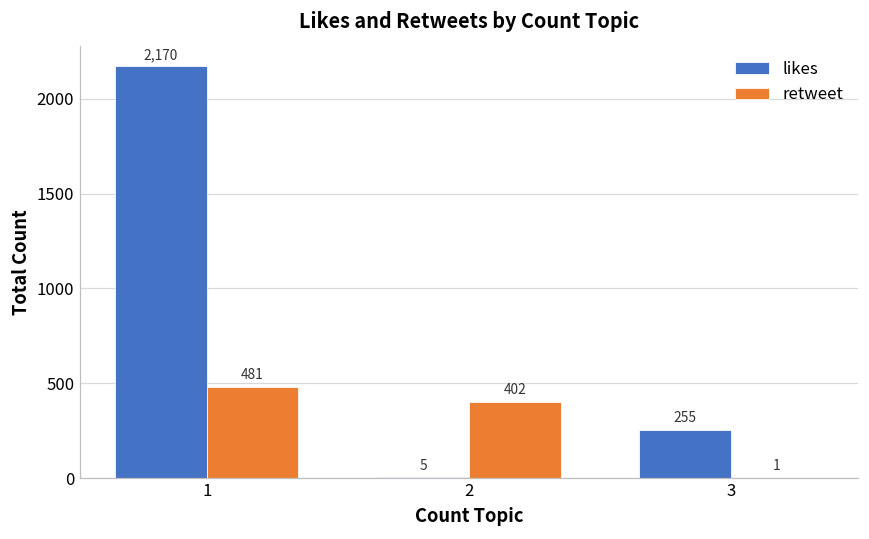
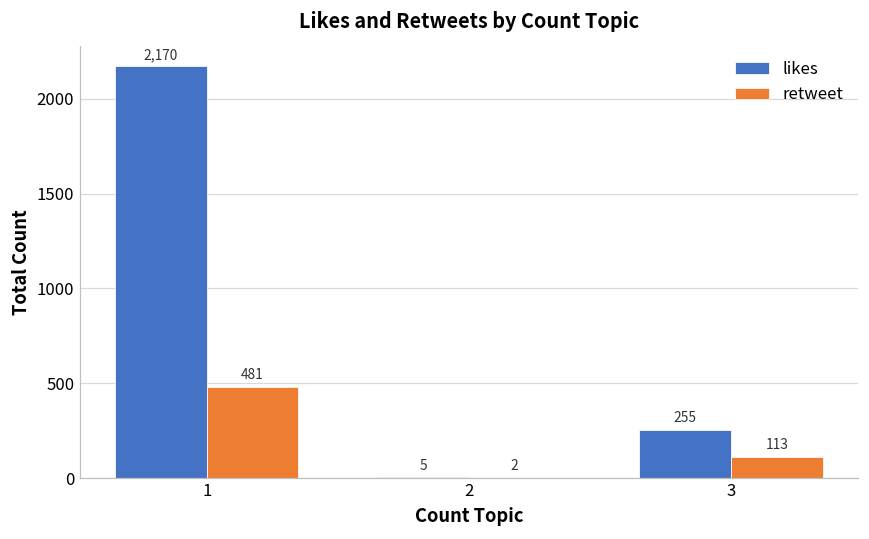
retweet, 2: 402 -> 2
retweet, 3: 1 -> 113
